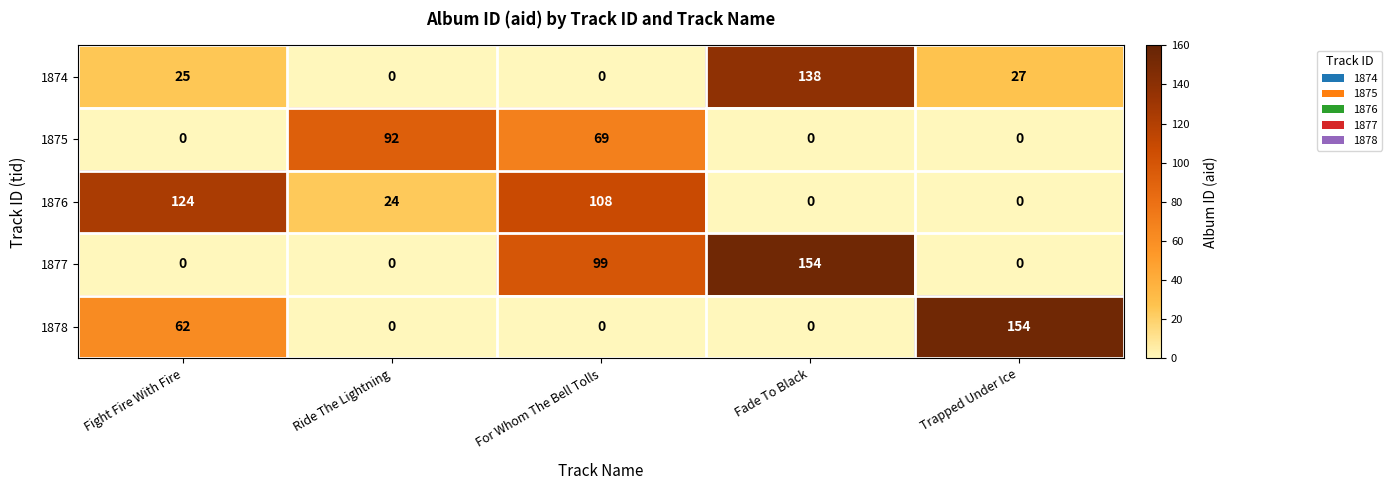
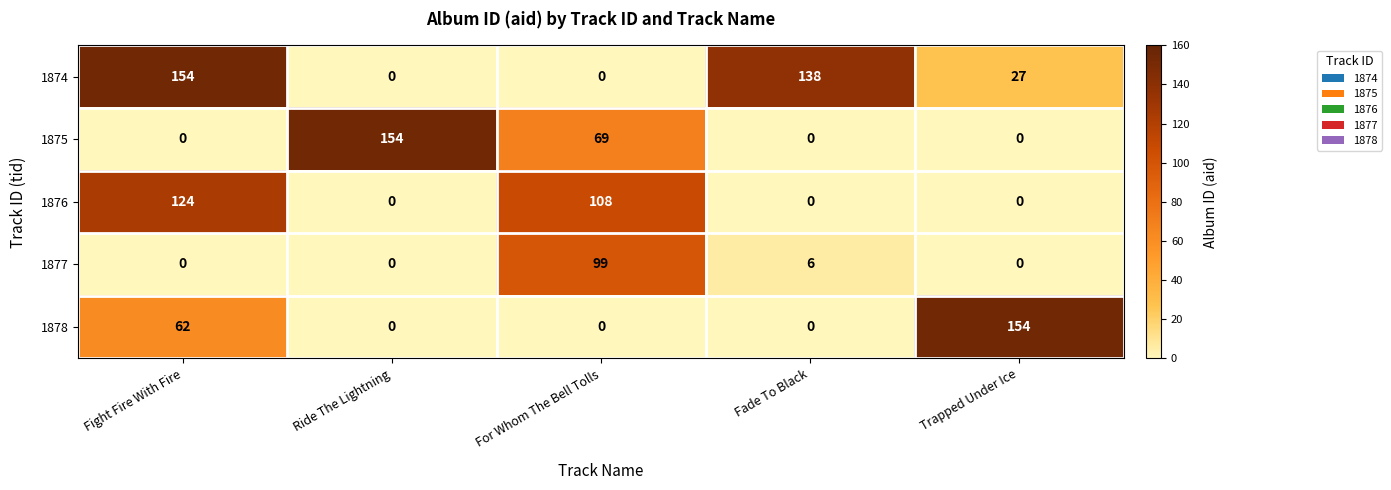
1874, Fight Fire With Fire: 25 -> 154
1875, Ride The Lightning: 92 -> 154
1876, Ride The Lightning: 24 -> 0
1877, Fade To Black: 154 -> 6
